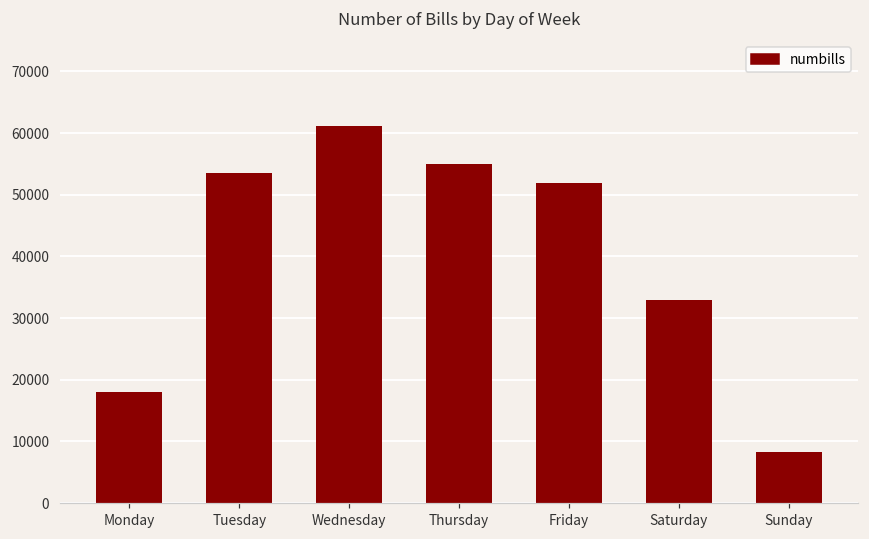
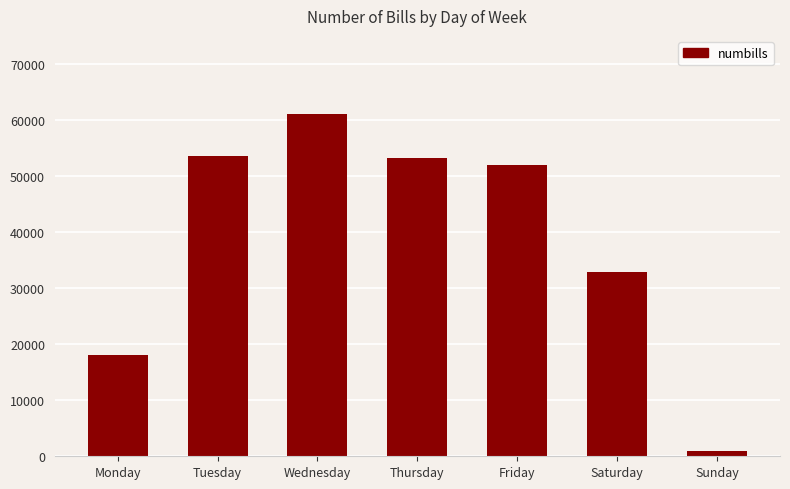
Thursday: 55000 -> 53000
Sunday: 8000 -> 1000
